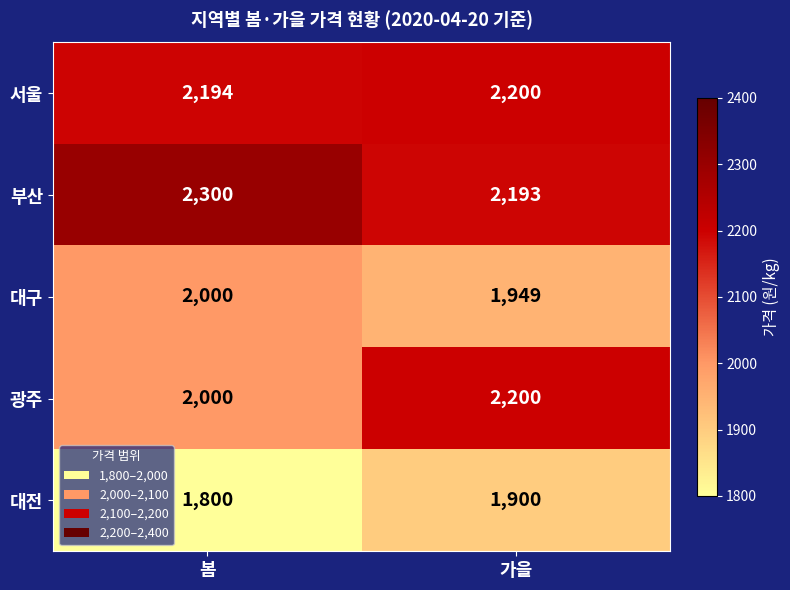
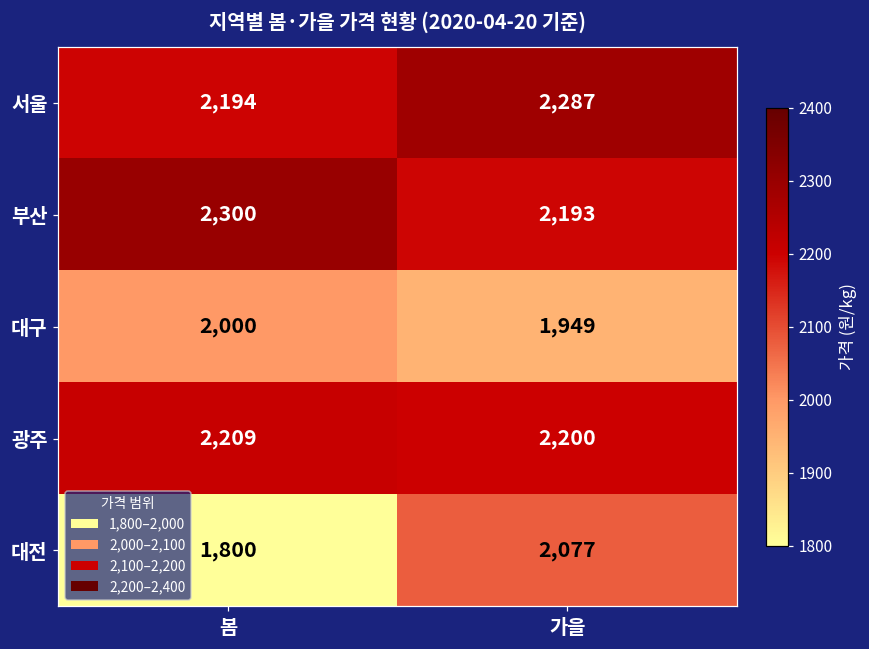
서울, 가을: 2,200 -> 2,287
광주, 봄: 2,000 -> 2,209
대전, 가을: 1,900 -> 2,077
